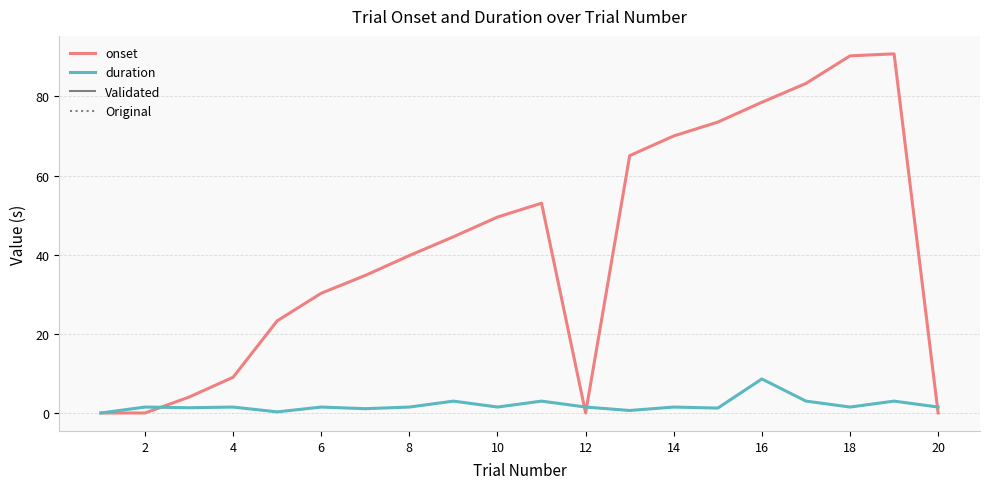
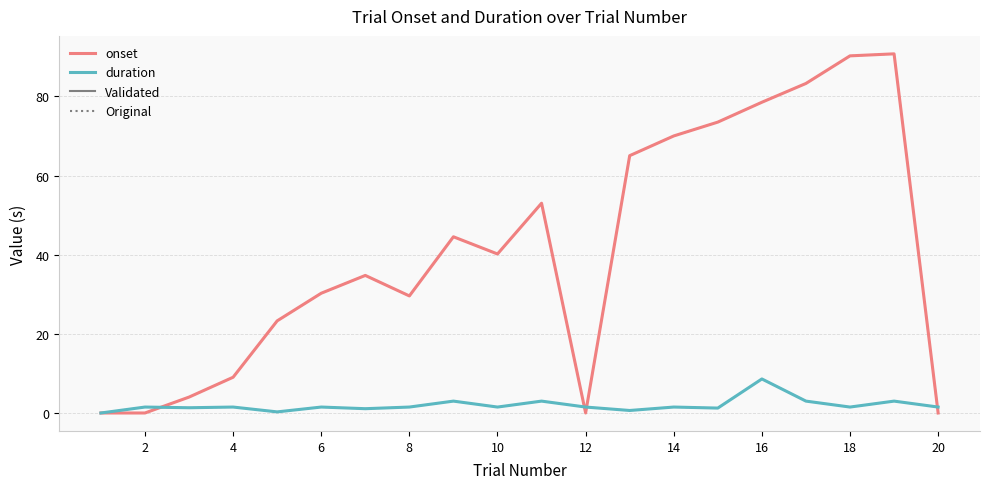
onset, 8: 40 -> 30
onset, 10: 50 -> 40
